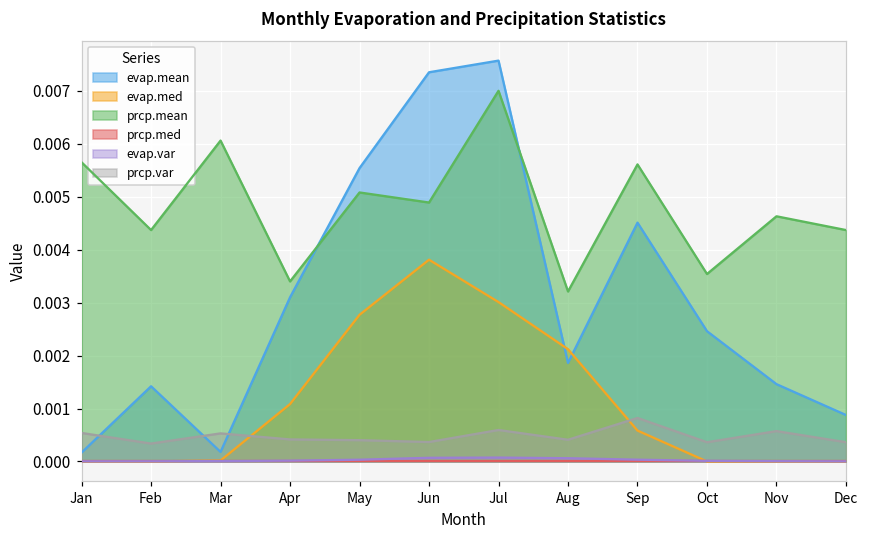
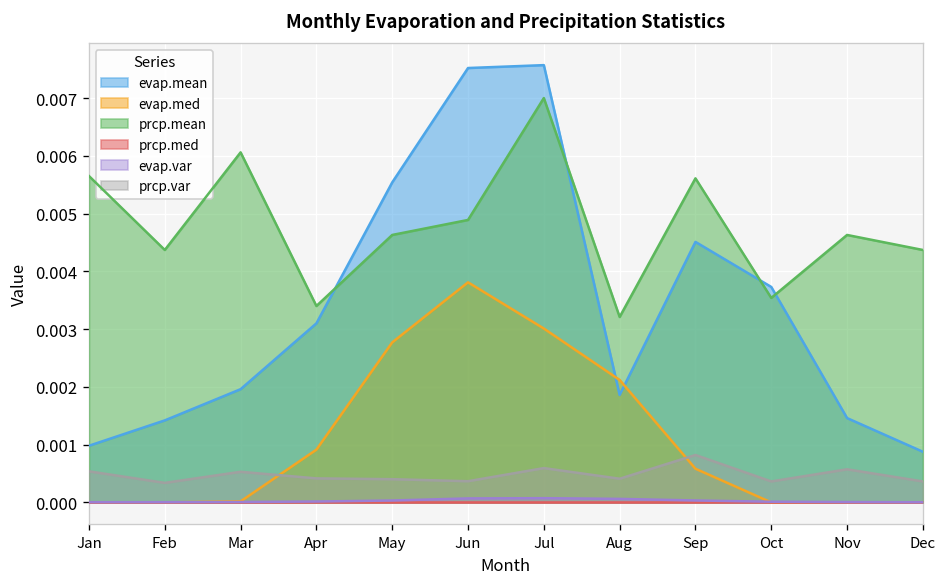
evap.mean, Jan: 0.0002 -> 0.0010
evap.mean, Mar: 0.0002 -> 0.0020
evap.med, Apr: 0.0011 -> 0.0009
prcp.mean, May: 0.0051 -> 0.0046
evap.mean, Jun: 0.0074 -> 0.0075
evap.mean, Oct: 0.0025 -> 0.0037
